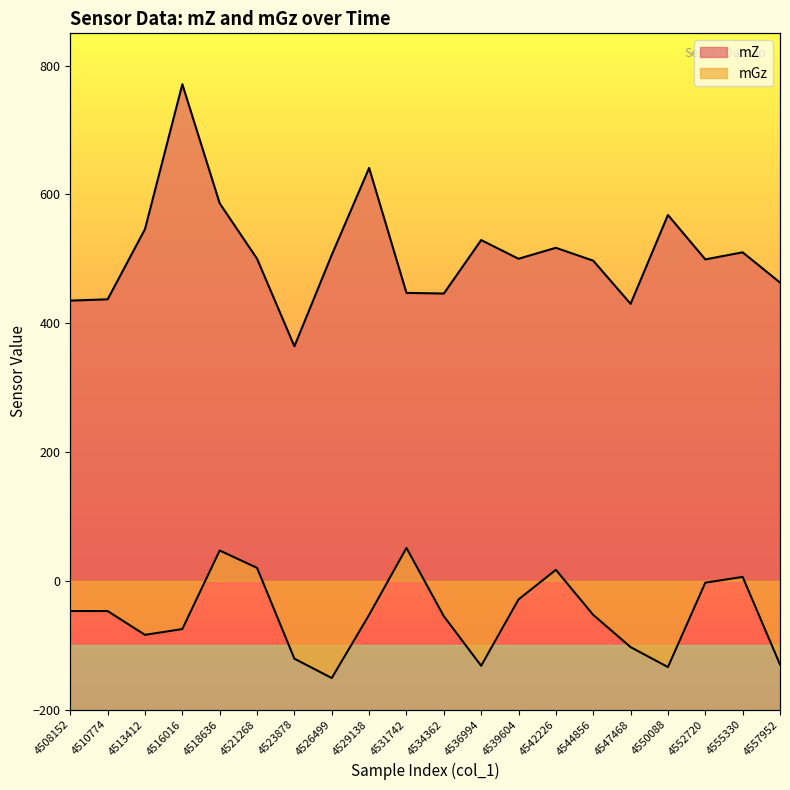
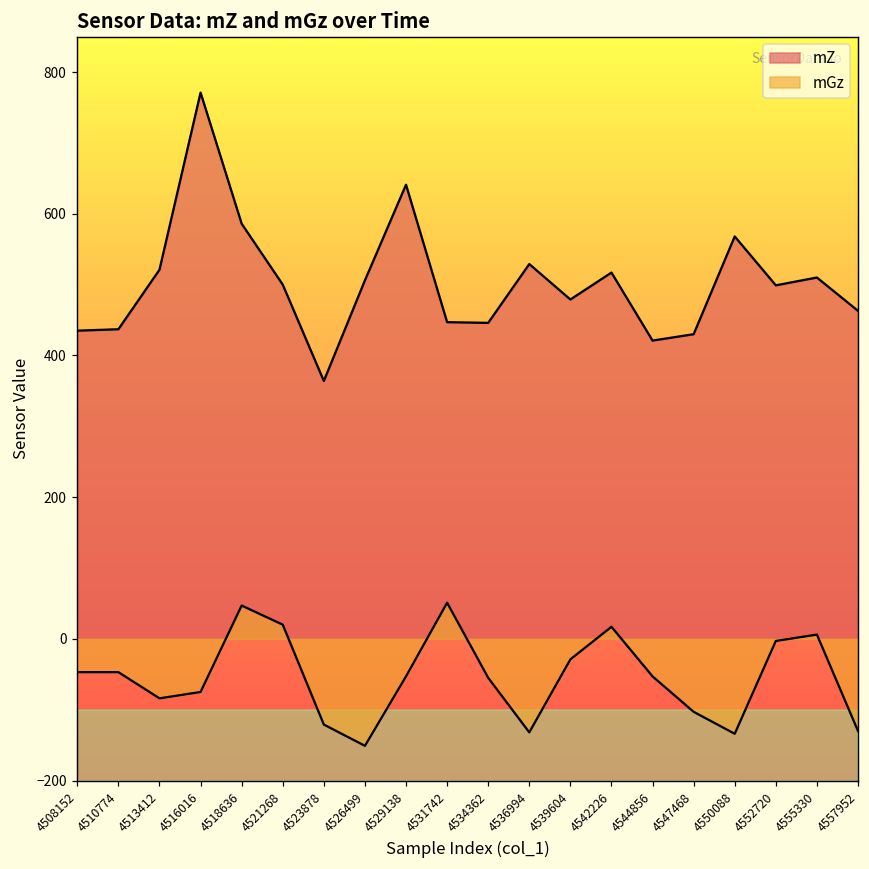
mZ, 4513412: 550 -> 520
mZ, 4539604: 500 -> 480
mZ, 4544856: 500 -> 420
